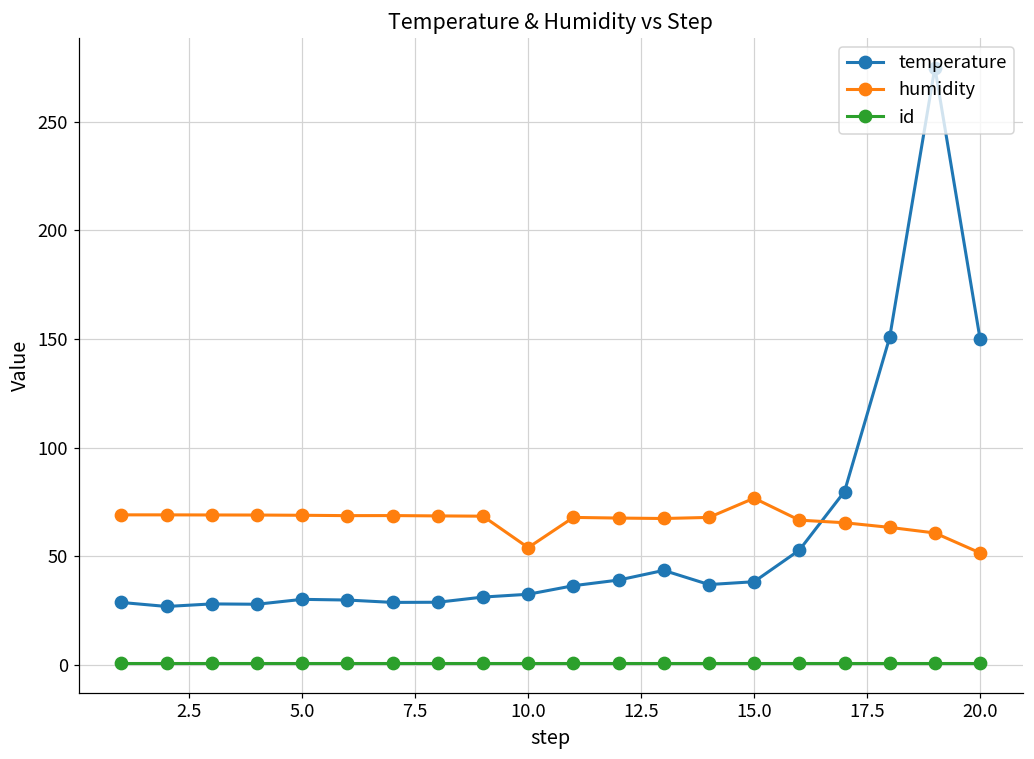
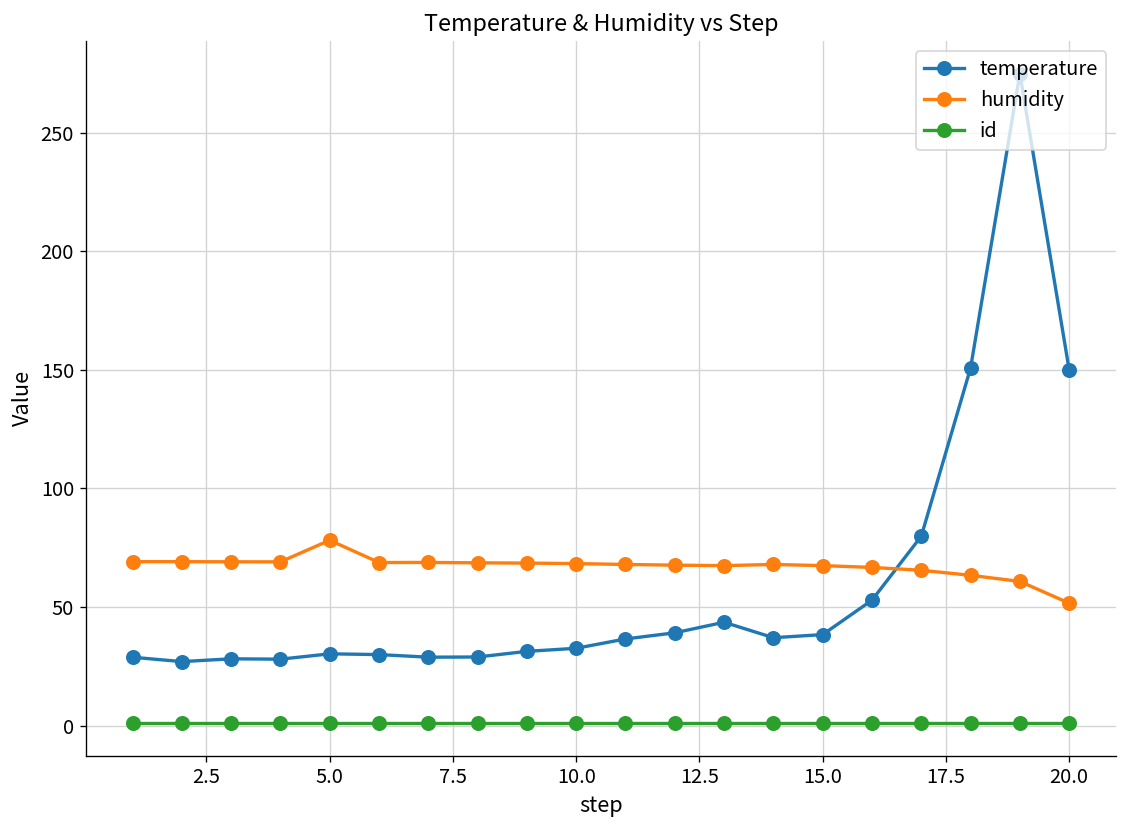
humidity, 5.0: 69 -> 78
humidity, 10.0: 54 -> 68
humidity, 15.0: 77 -> 67
